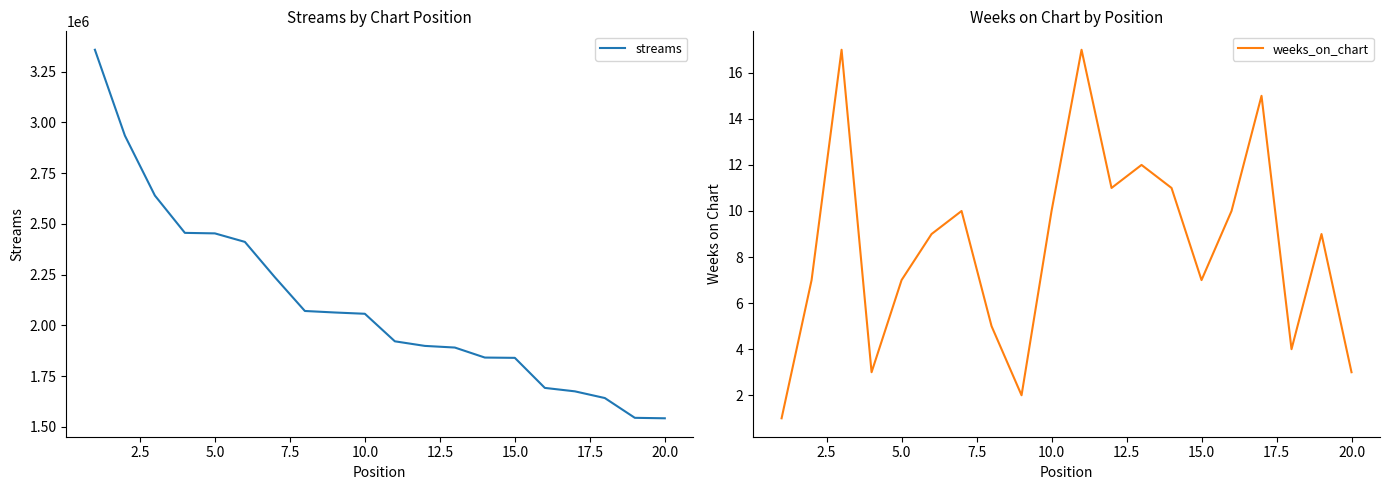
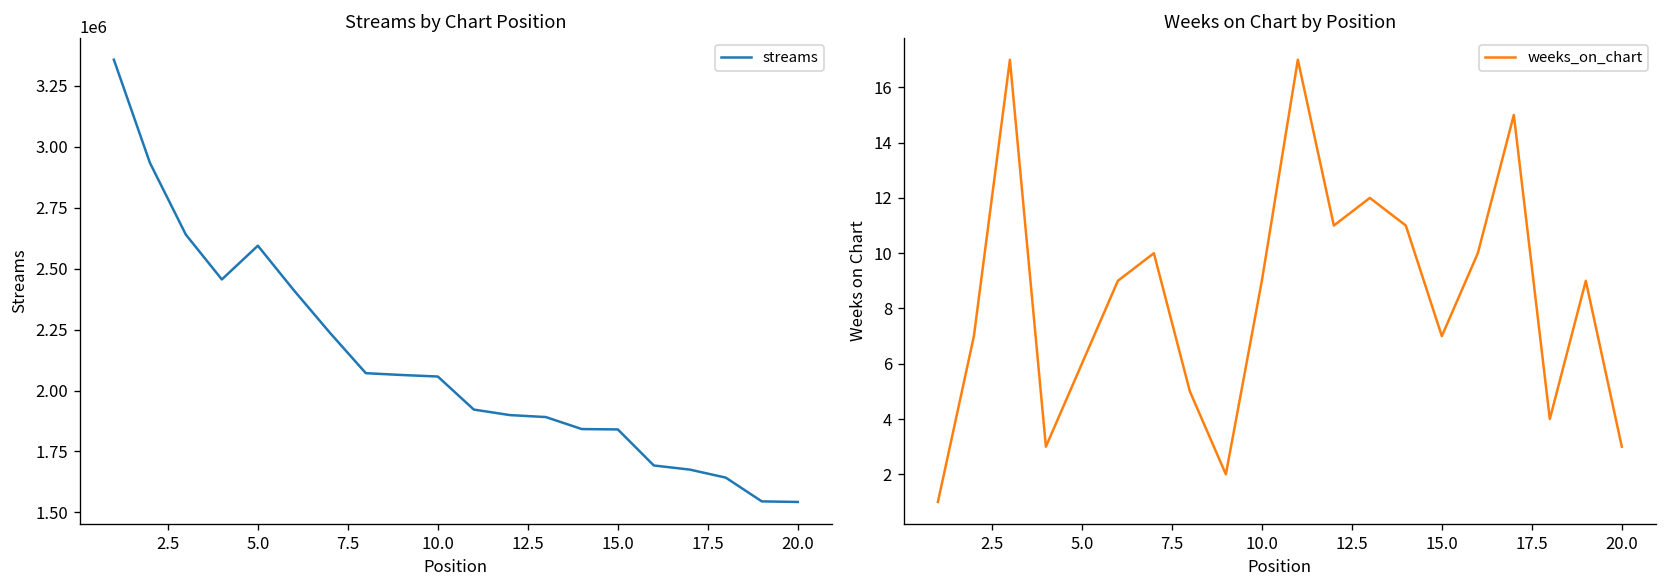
Streams by Chart Position, 5.0: 2450000 -> 2590000
Weeks on Chart by Position, 5.0: 7 -> 6
Weeks on Chart by Position, 10.0: 10 -> 9
